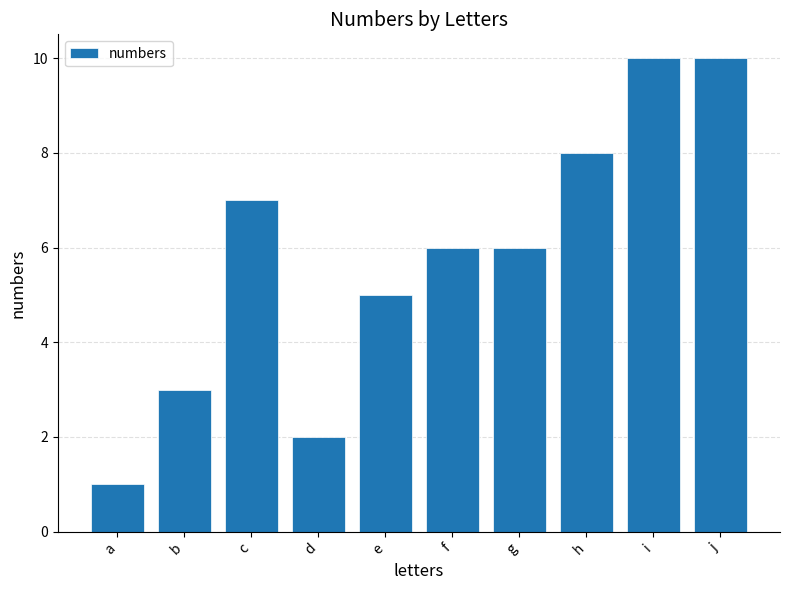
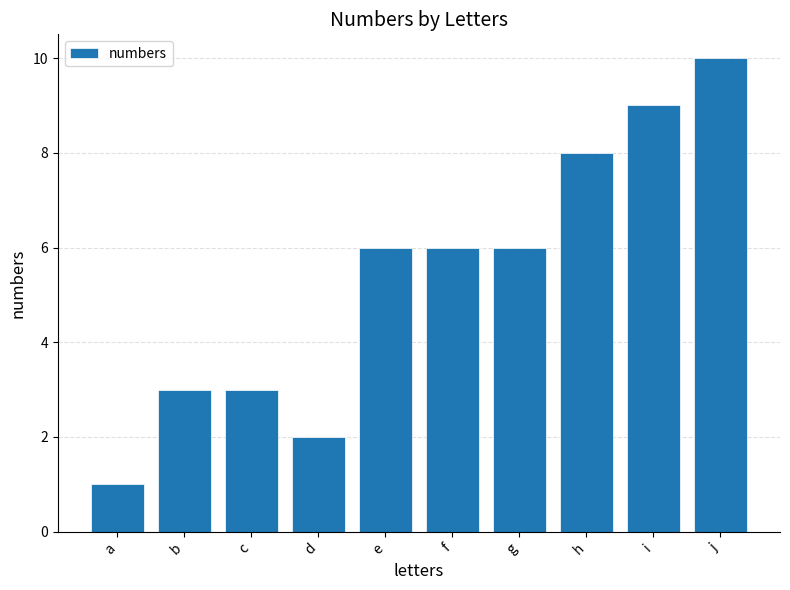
c: 7 -> 3
e: 5 -> 6
i: 10 -> 9
